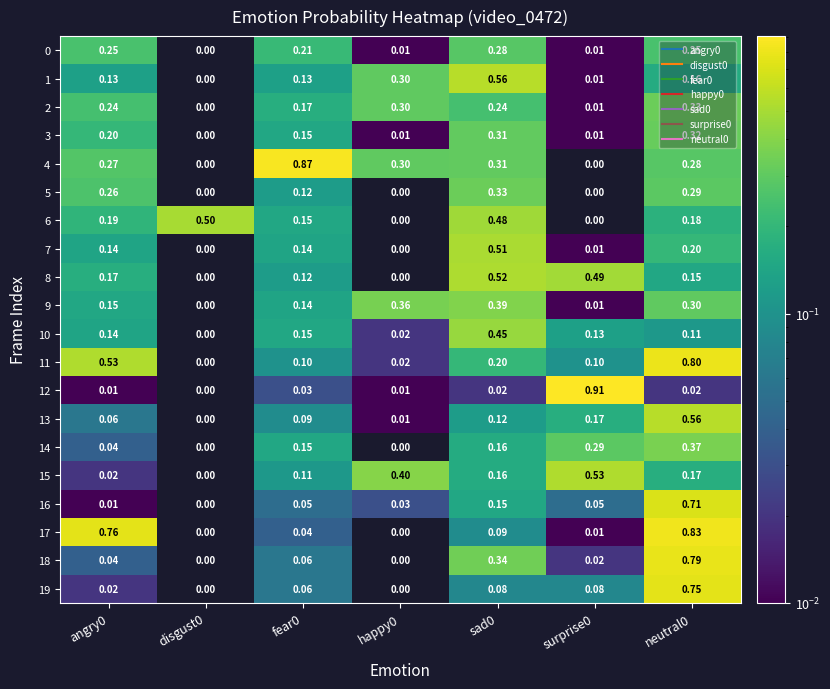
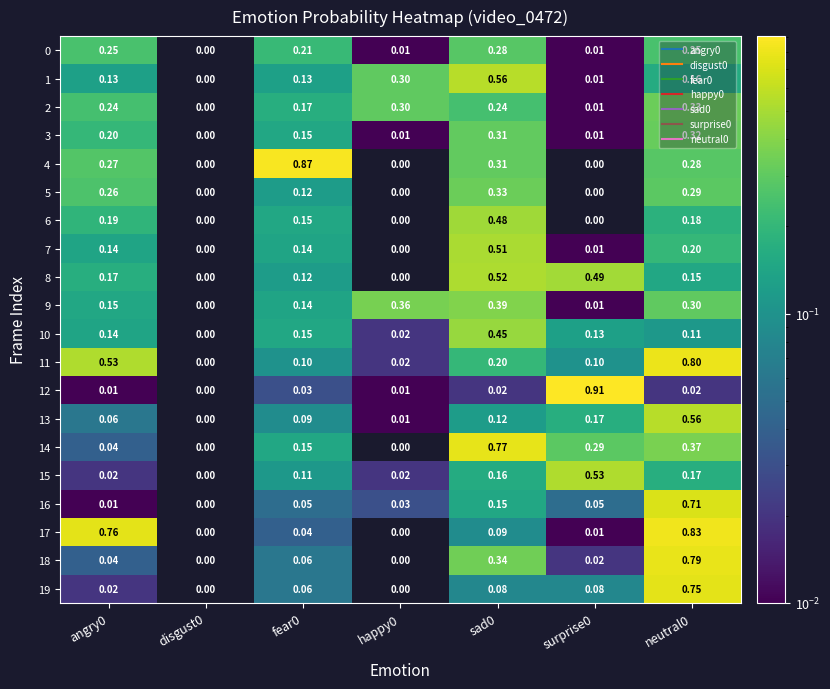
4, happy0: 0.30 -> 0.00
6, disgust0: 0.50 -> 0.00
14, sad0: 0.16 -> 0.77
15, happy0: 0.40 -> 0.02
